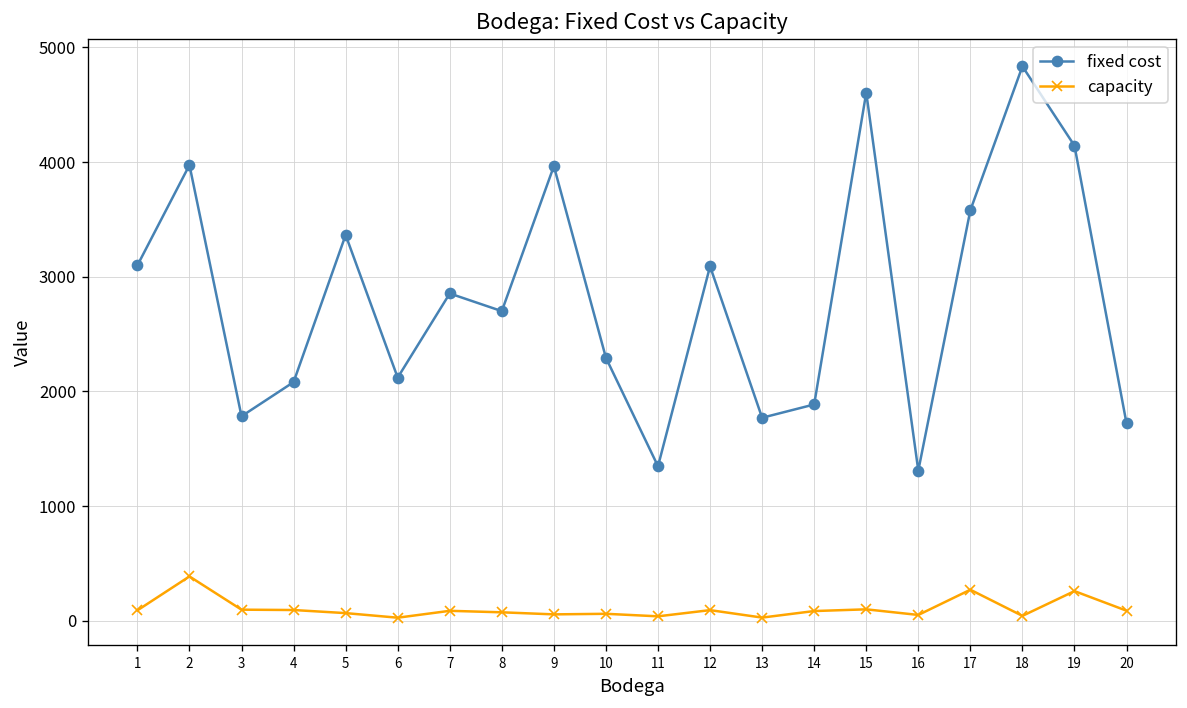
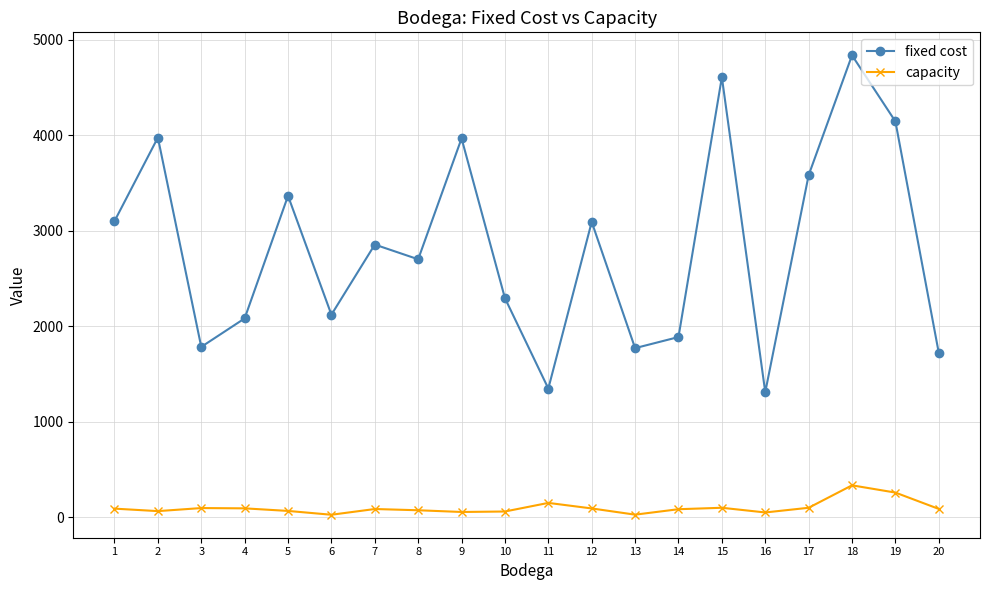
capacity, 2: 400 -> 100
capacity, 11: 0 -> 200
capacity, 17: 300 -> 100
capacity, 18: 0 -> 300
